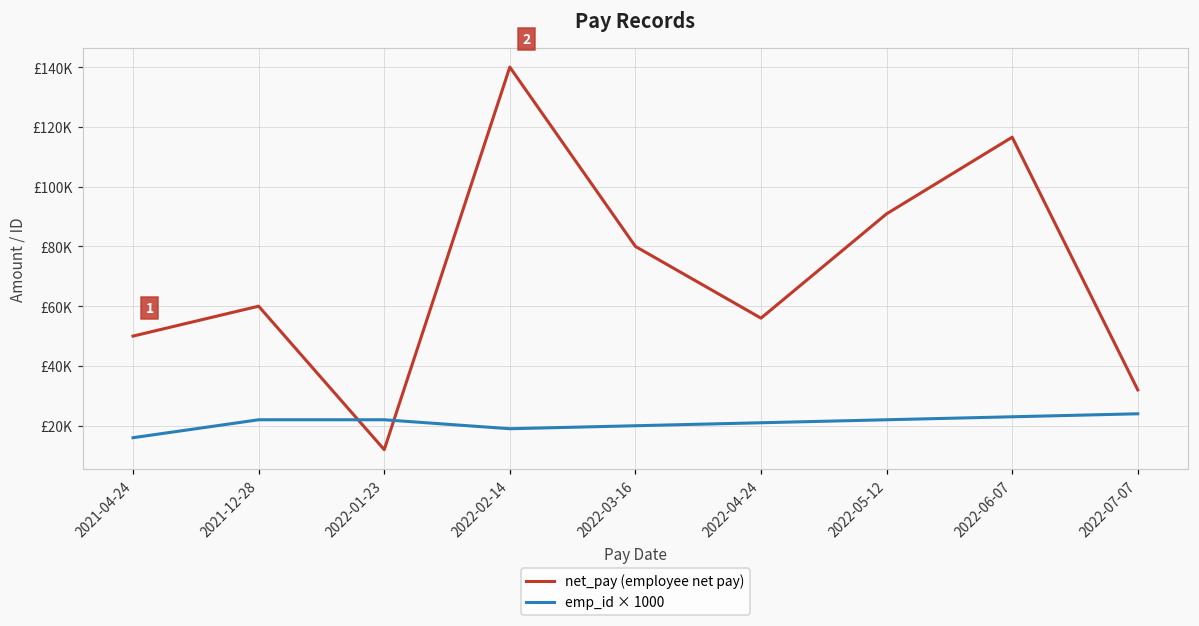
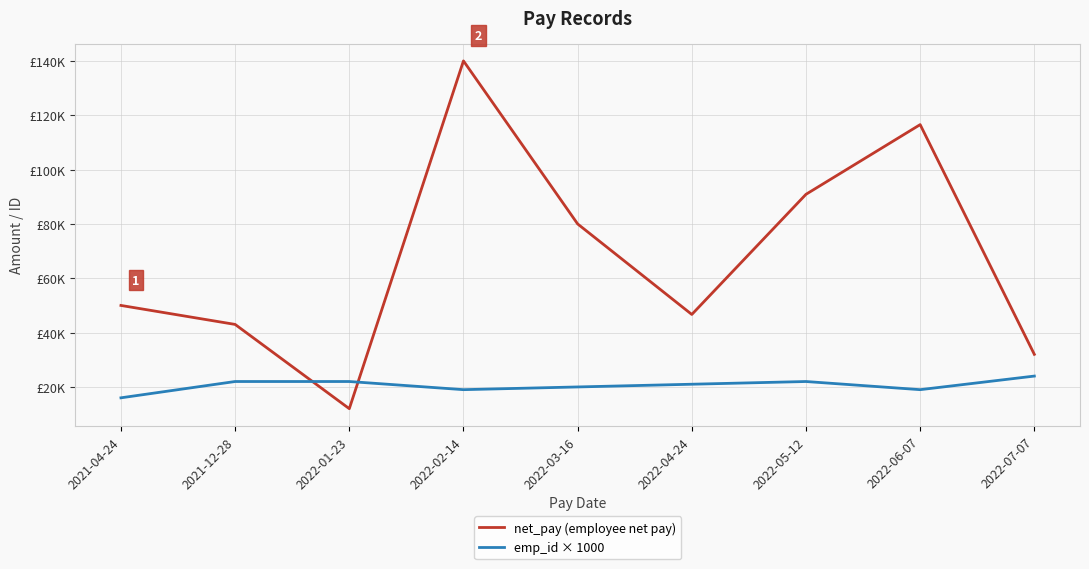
net_pay (employee net pay), 2021-12-28: £60000 -> £43000
net_pay (employee net pay), 2022-04-24: £56000 -> £47000
emp_id × 1000, 2022-06-07: £23000 -> £19000
